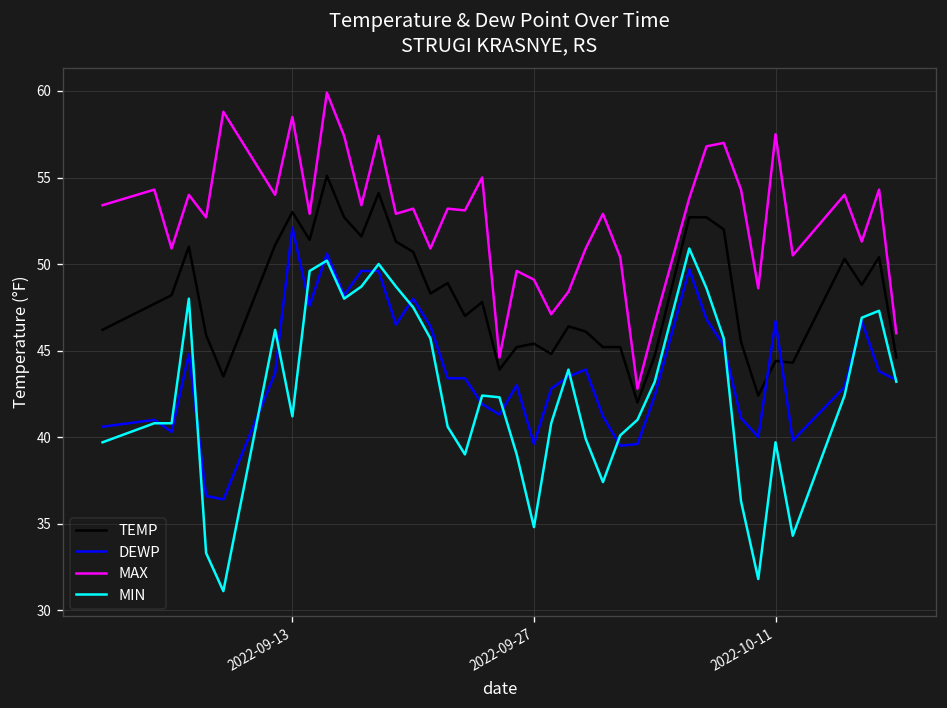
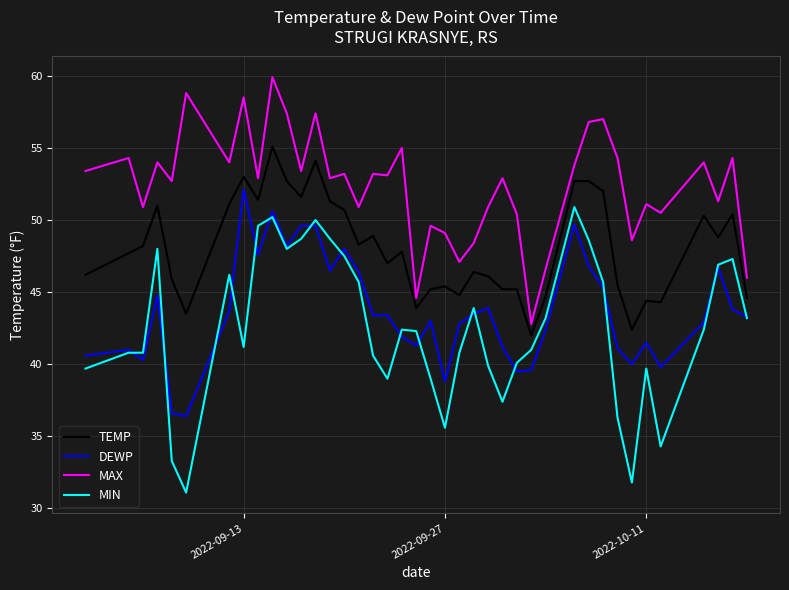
DEWP, 2022-09-27: 39.6 -> 38.8
MIN, 2022-09-27: 34.8 -> 35.6
DEWP, 2022-10-11: 46.7 -> 41.5
MAX, 2022-10-11: 57.5 -> 51.1
